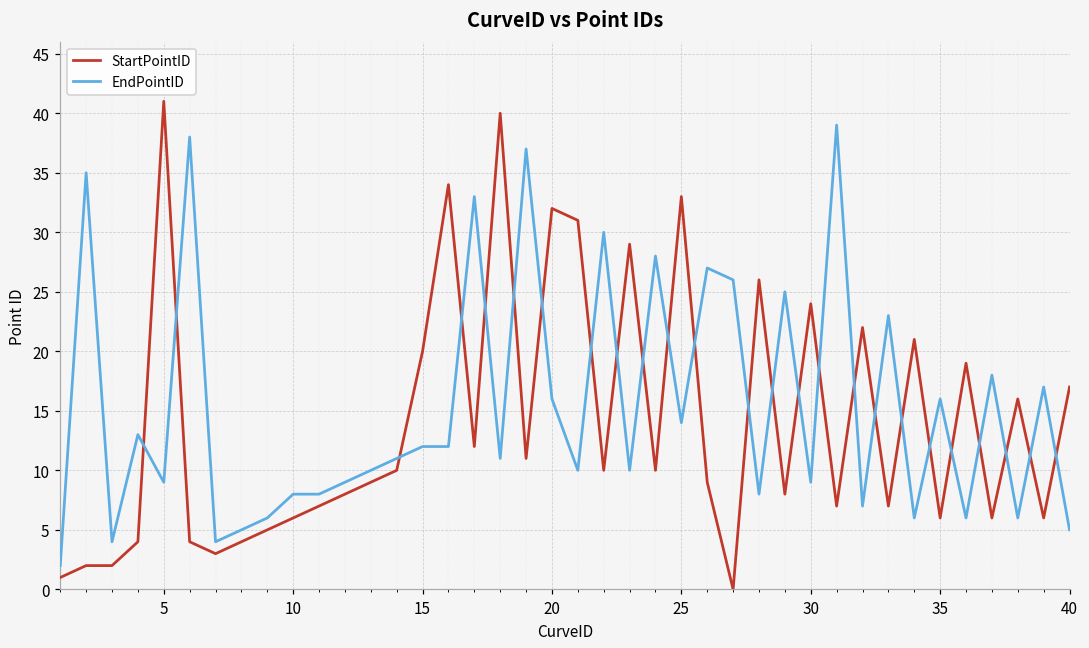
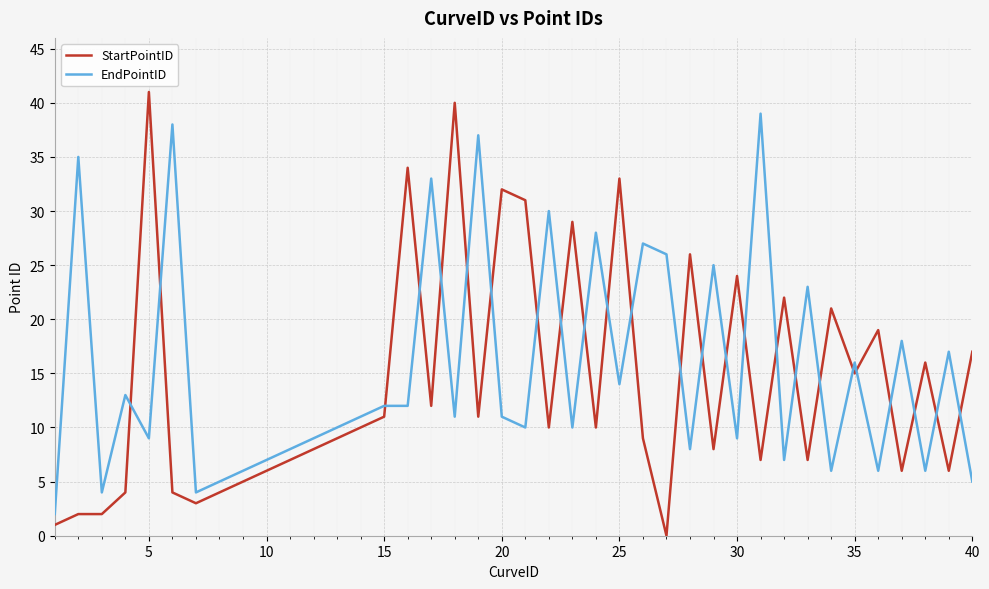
EndPointID, 10: 8 -> 7
StartPointID, 15: 20 -> 11
EndPointID, 20: 16 -> 11
StartPointID, 35: 6 -> 15
